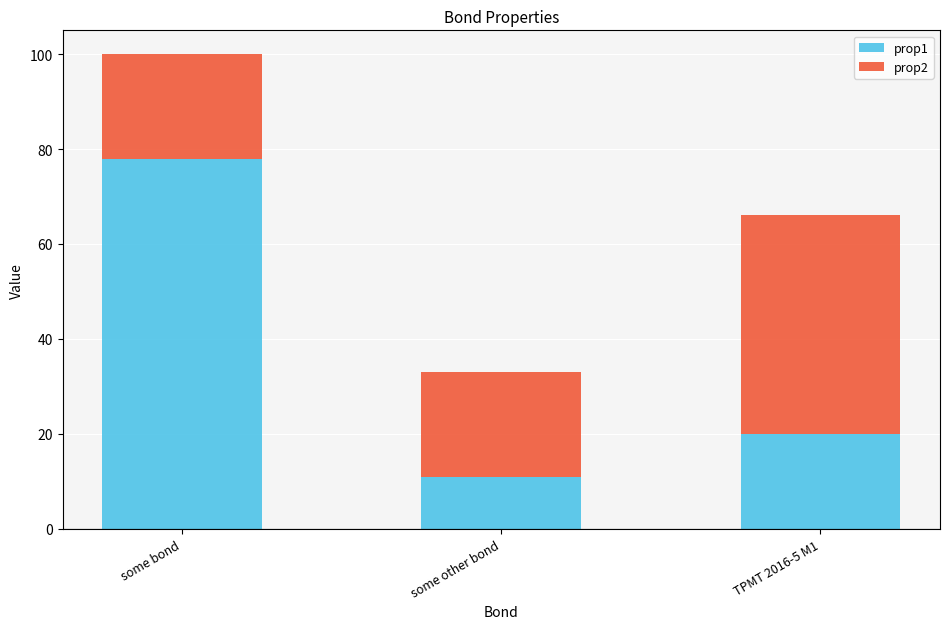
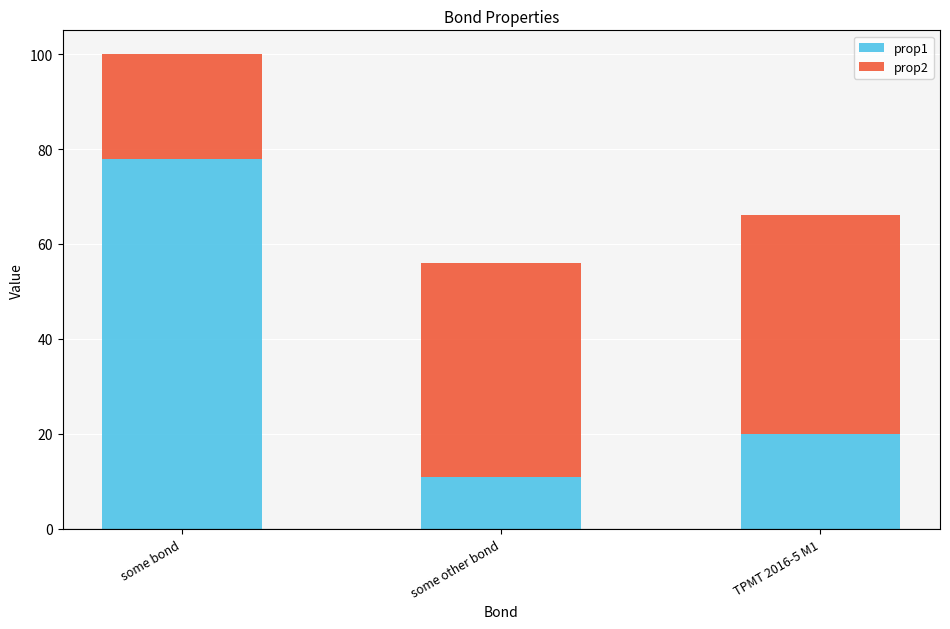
prop2, some other bond: 22 -> 45
